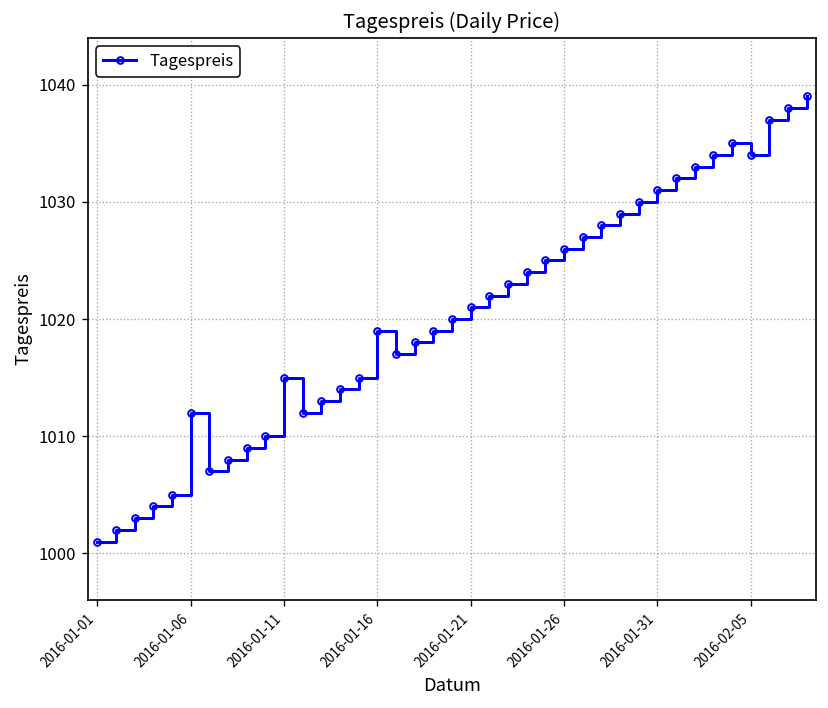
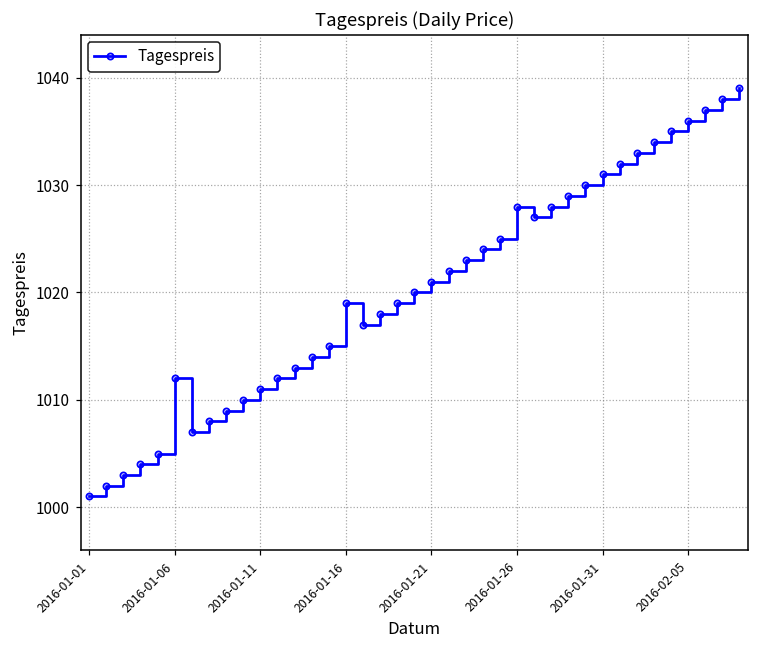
2016-01-11: 1015 -> 1011
2016-01-26: 1026 -> 1028
2016-02-05: 1034 -> 1036
